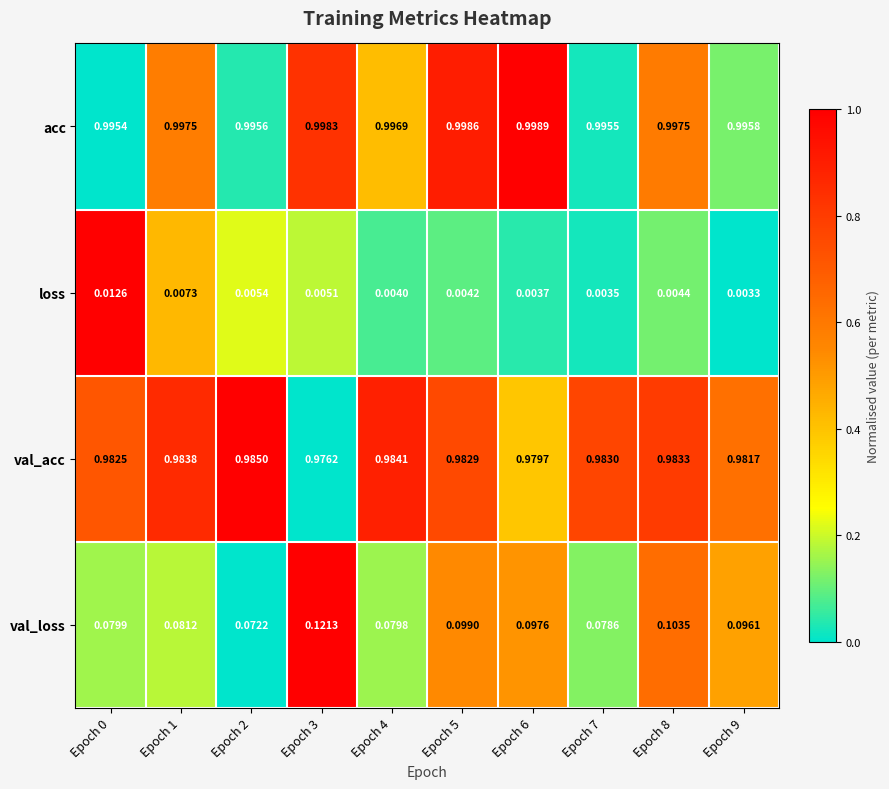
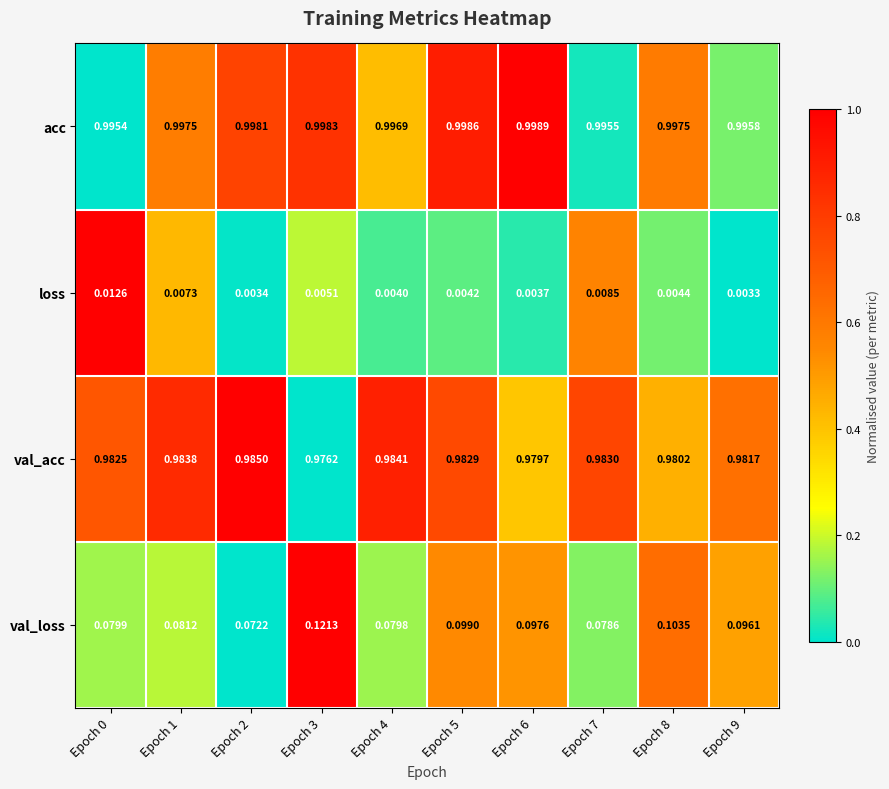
acc, Epoch 2: 0.9956 -> 0.9981
loss, Epoch 2: 0.0054 -> 0.0034
loss, Epoch 7: 0.0035 -> 0.0085
val_acc, Epoch 8: 0.9833 -> 0.9802
